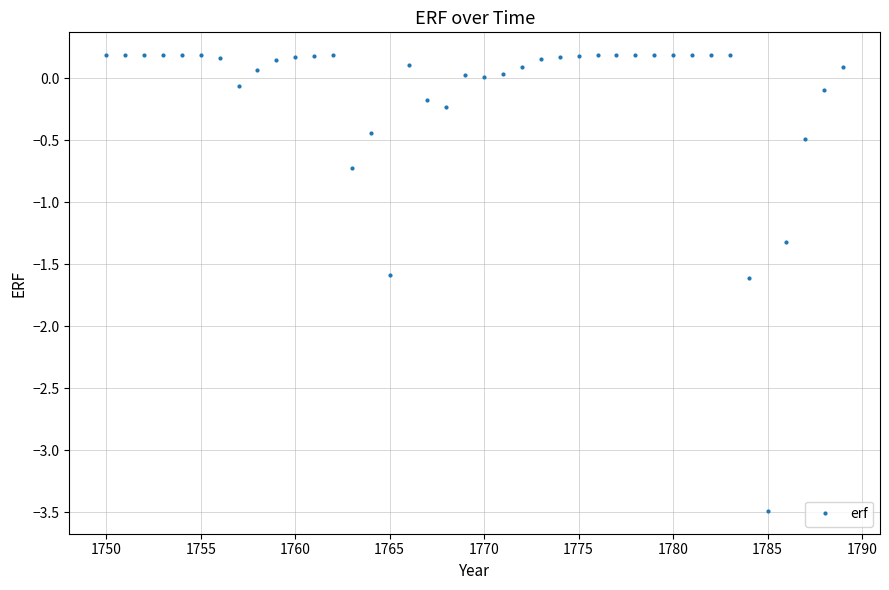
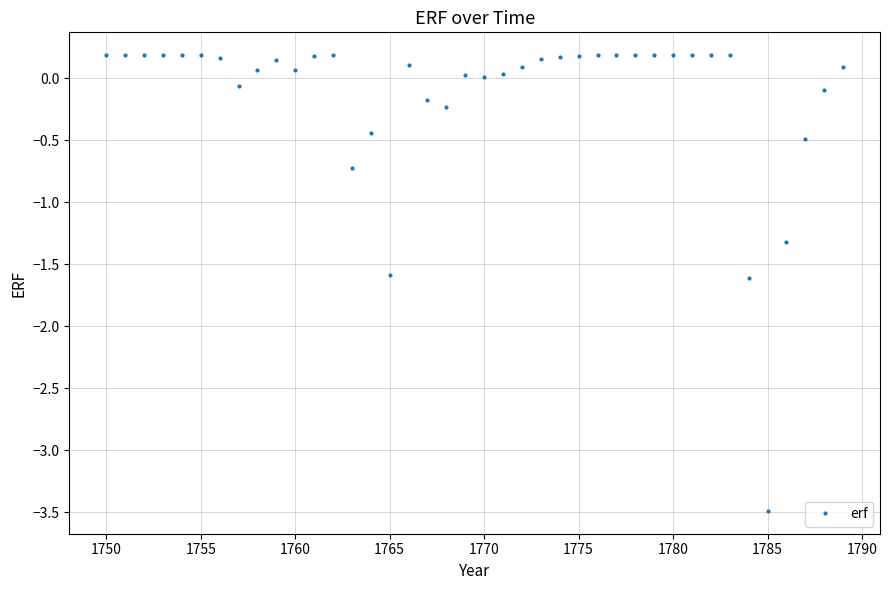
1760: 0.17 -> 0.07
